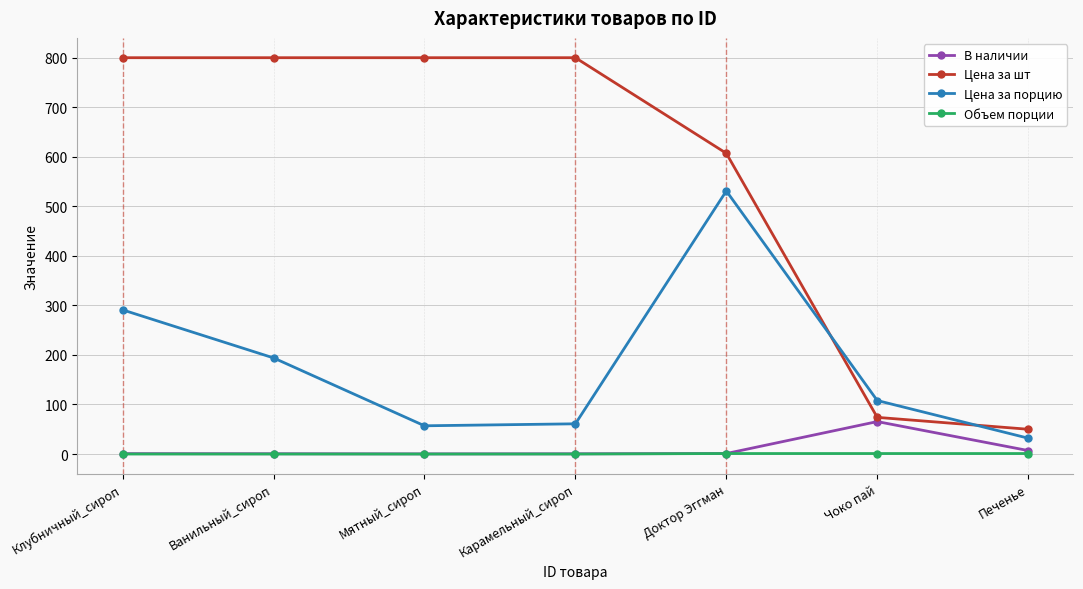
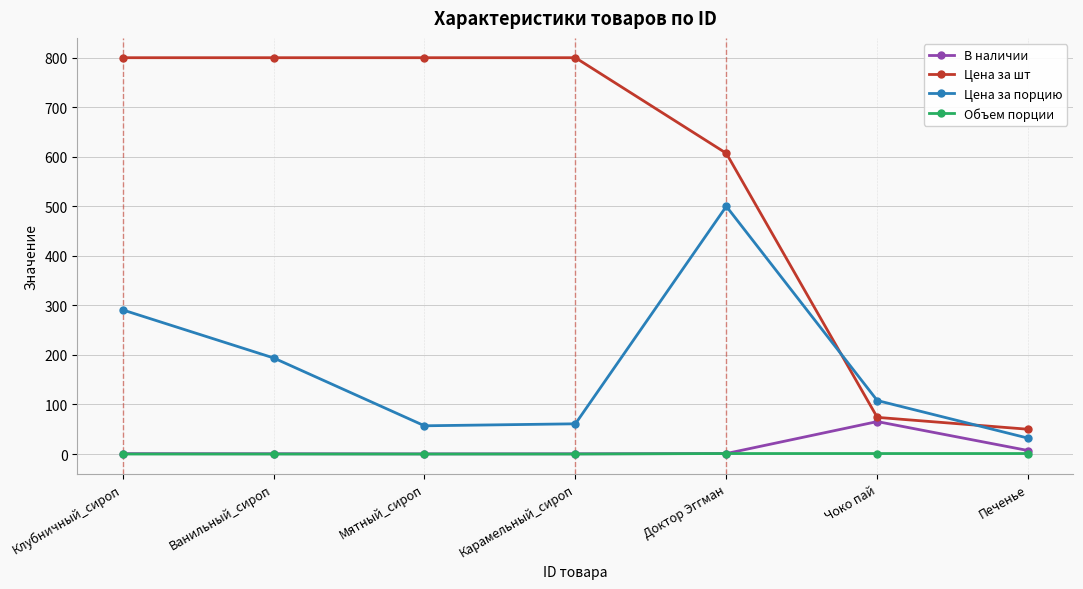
Цена за порцию, Доктор Эггман: 530 -> 500
